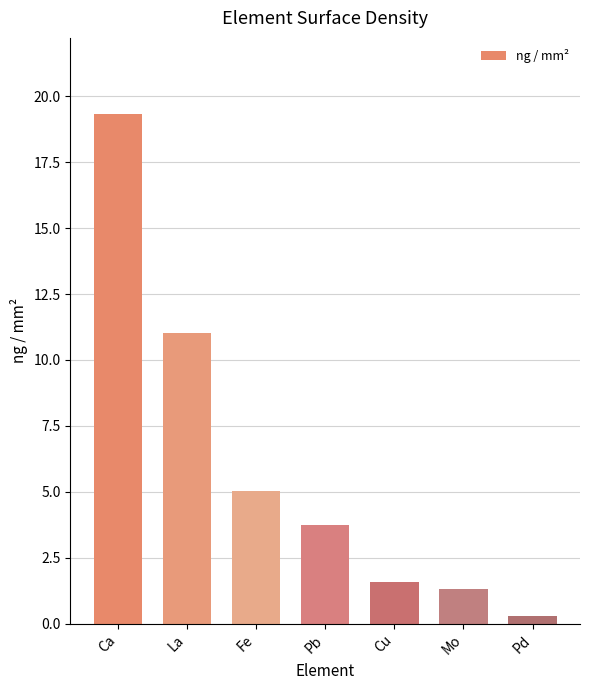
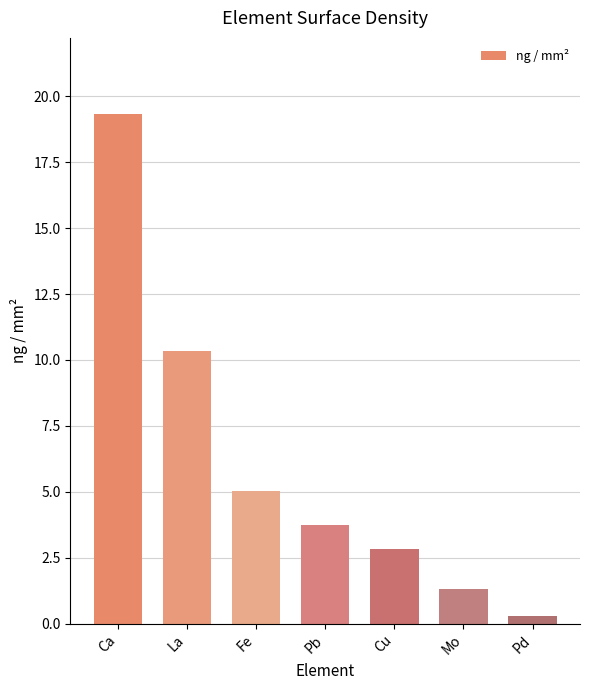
La: 11.0 -> 10.3
Cu: 1.6 -> 2.8
